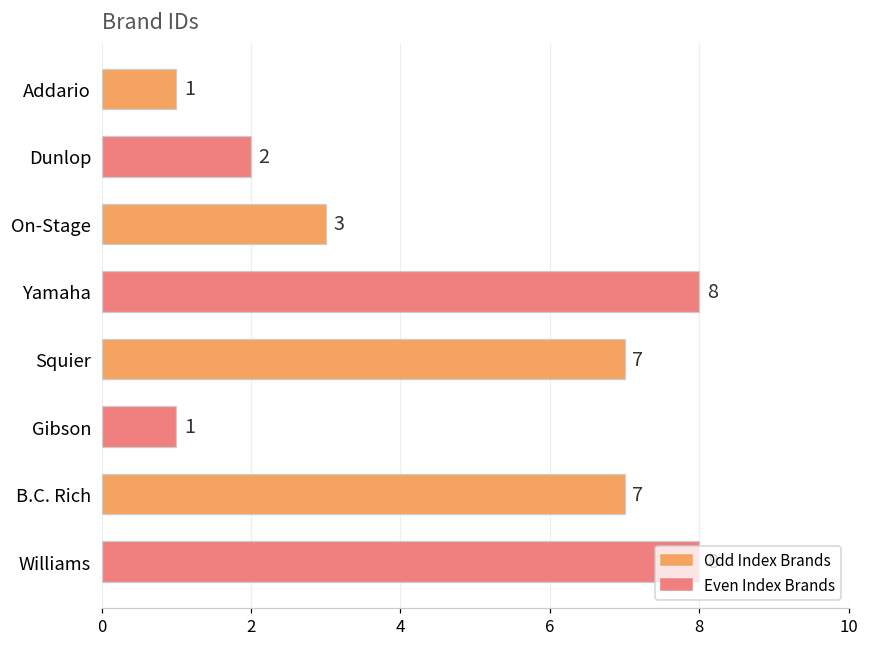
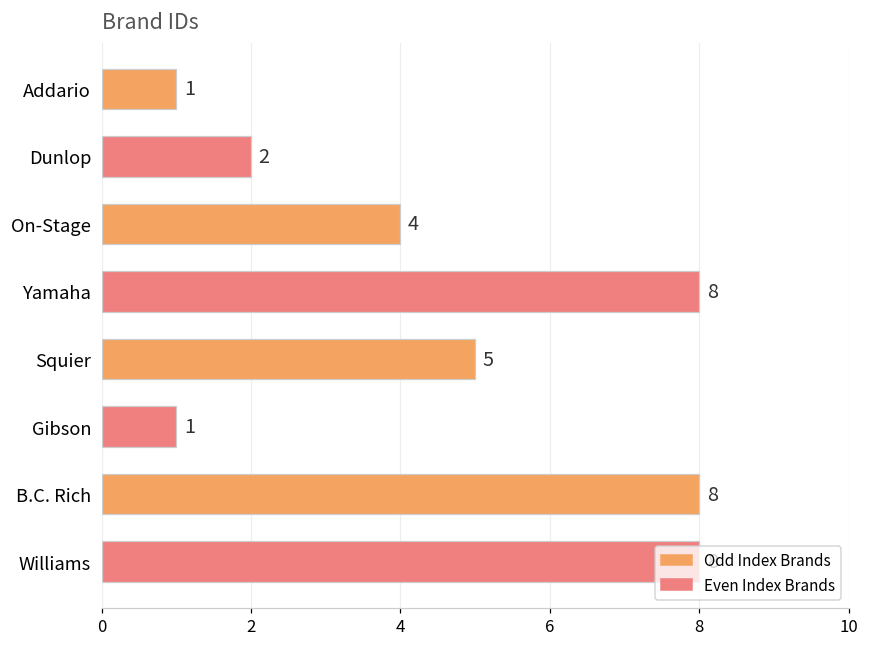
On-Stage: 3 -> 4
Squier: 7 -> 5
B.C. Rich: 7 -> 8
